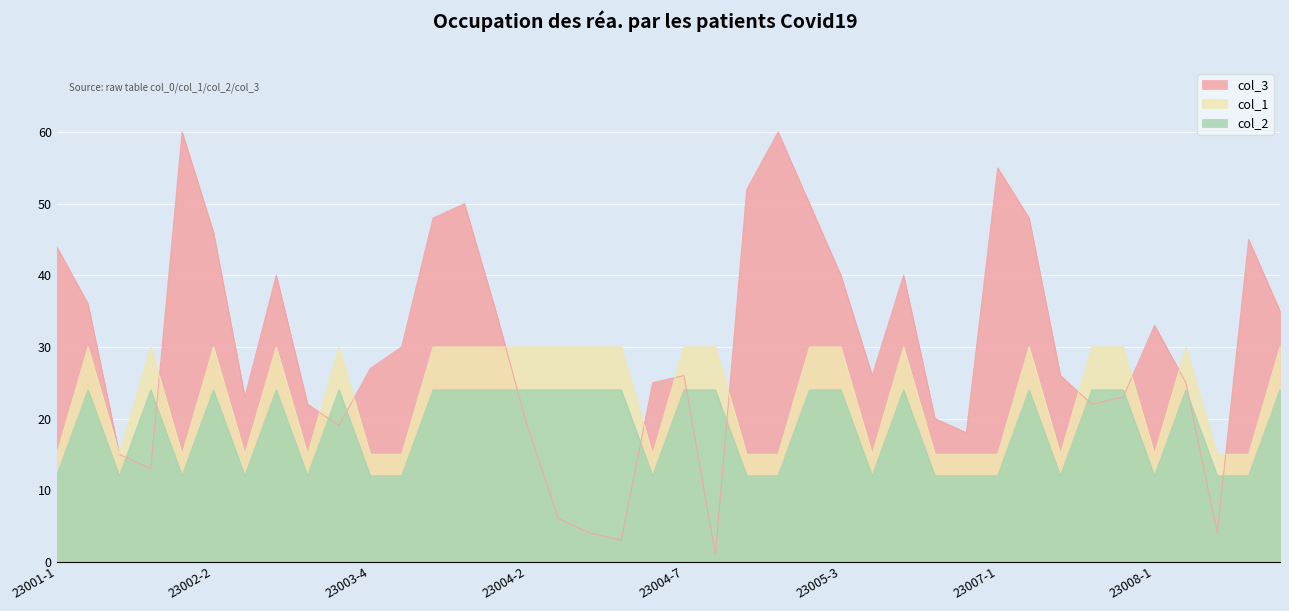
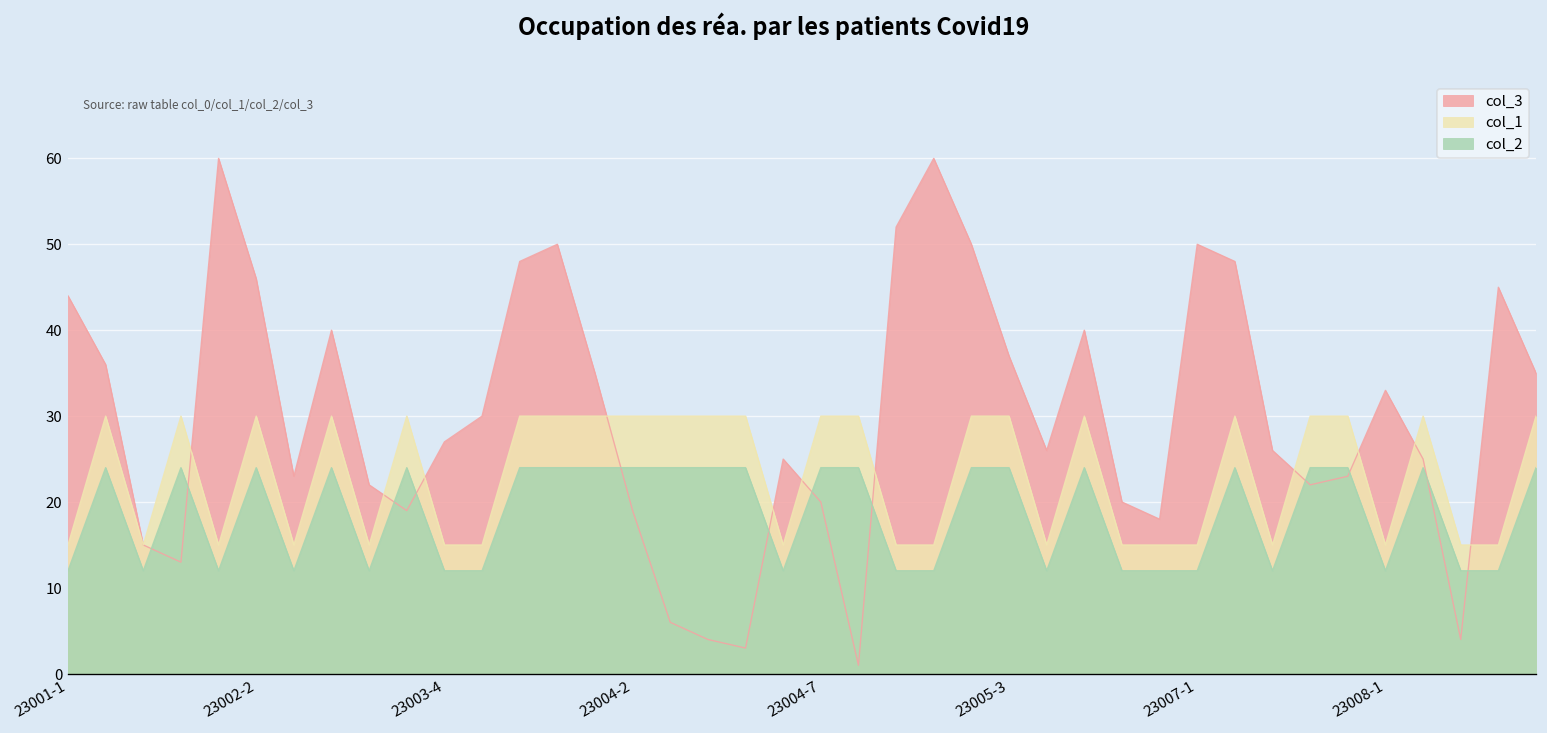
col_3, 23004-7: 26 -> 20
col_3, 23005-3: 40 -> 37
col_3, 23007-1: 55 -> 50
